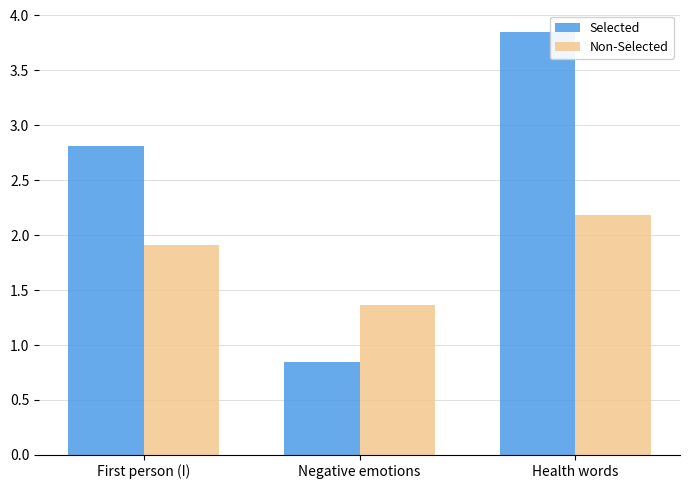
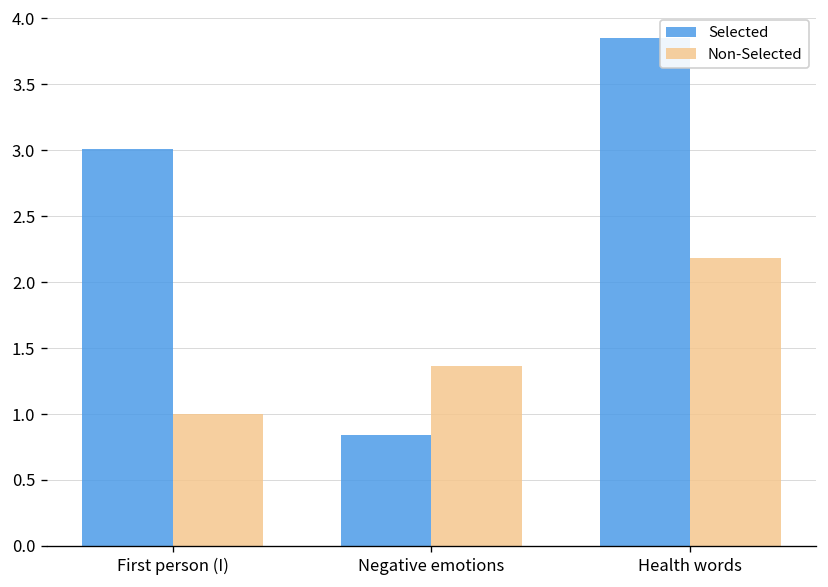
Selected, First person (I): 2.81 -> 3.01
Non-Selected, First person (I): 1.91 -> 1.00
